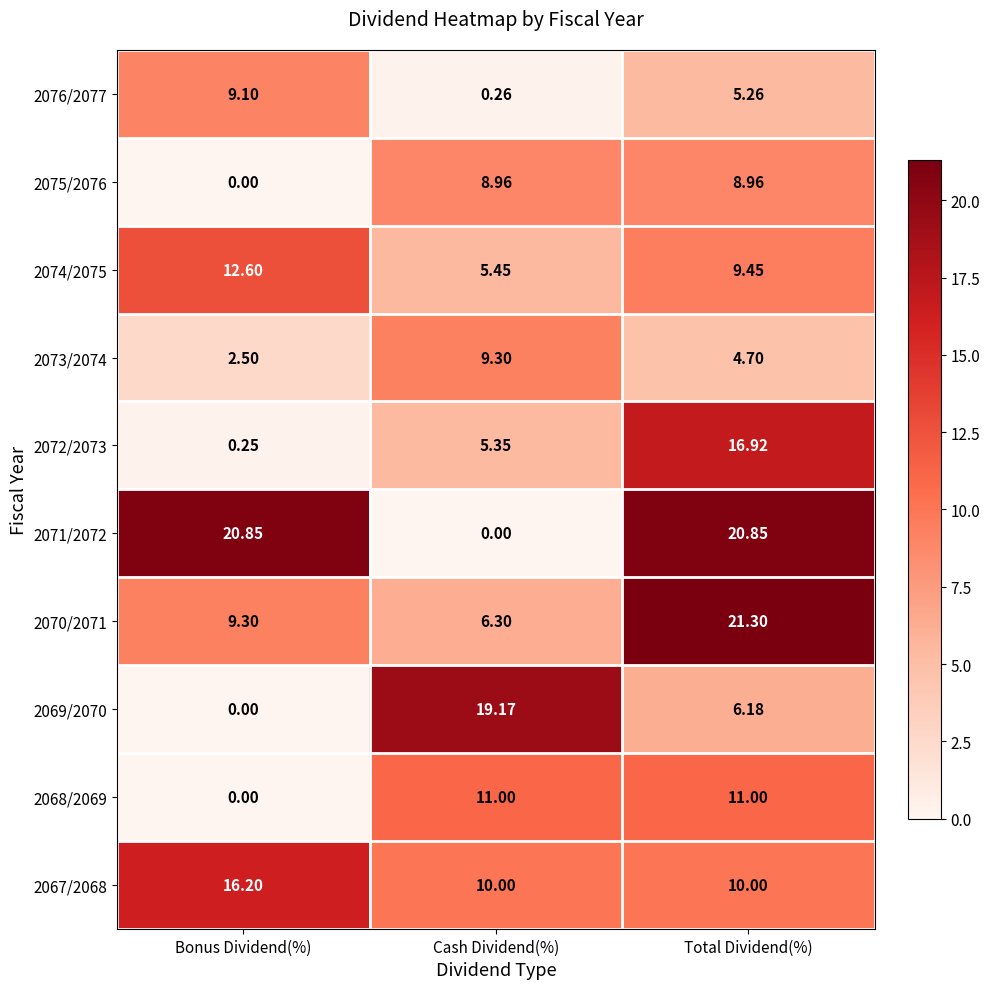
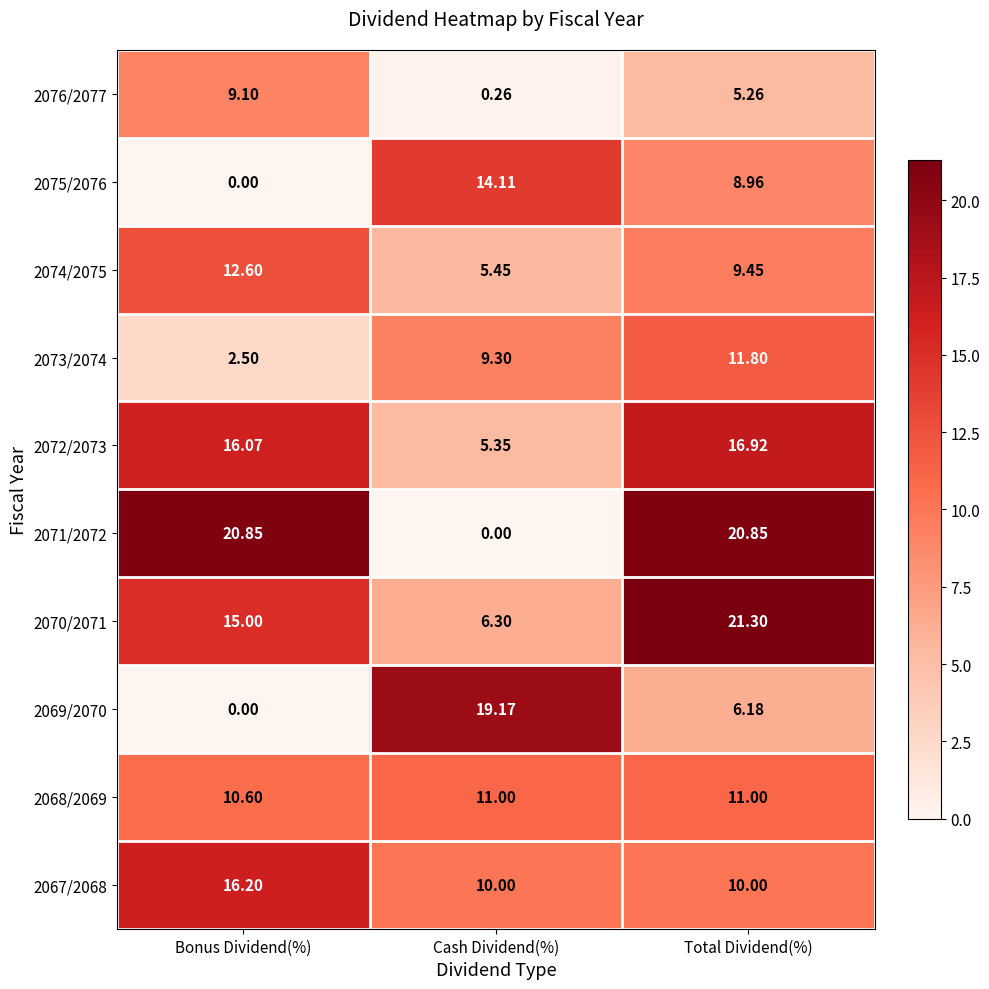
2075/2076, Cash Dividend(%): 8.96 -> 14.11
2073/2074, Total Dividend(%): 4.70 -> 11.80
2072/2073, Bonus Dividend(%): 0.25 -> 16.07
2070/2071, Bonus Dividend(%): 9.30 -> 15.00
2068/2069, Bonus Dividend(%): 0.00 -> 10.60
